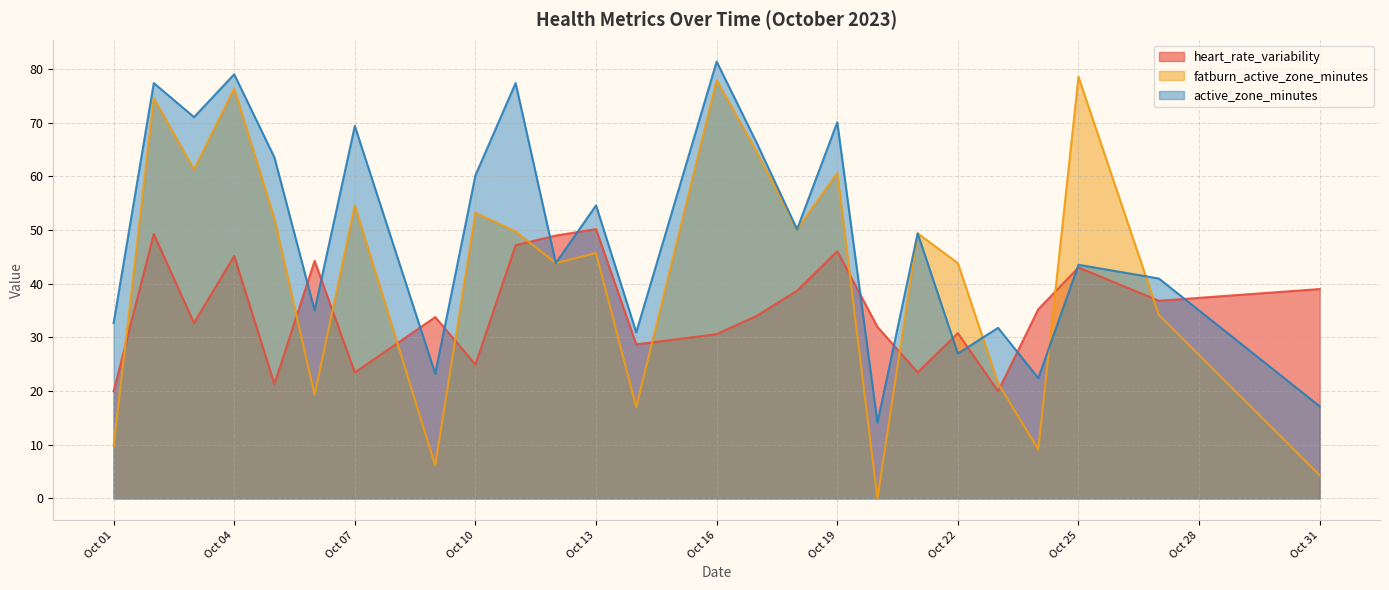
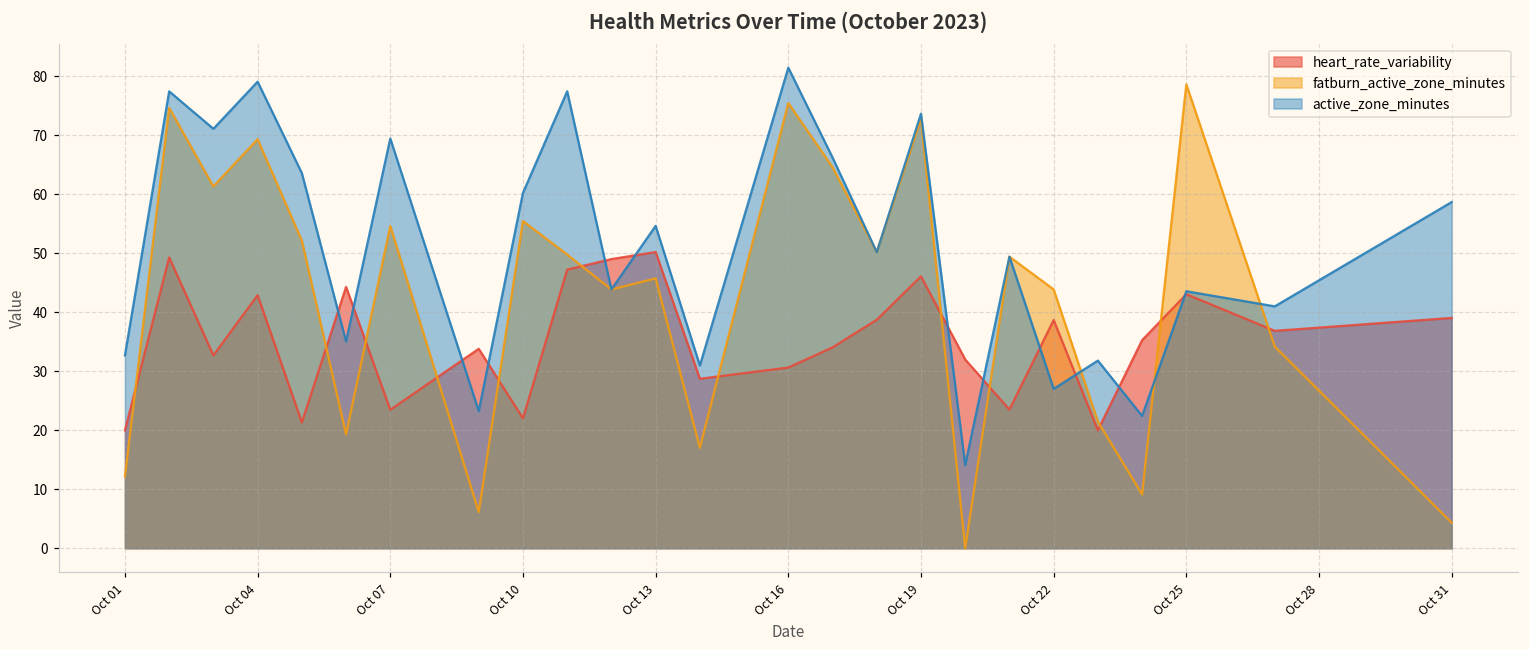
fatburn_active_zone_minutes, Oct 01: 10 -> 12
heart_rate_variability, Oct 04: 45 -> 43
fatburn_active_zone_minutes, Oct 04: 76 -> 69
heart_rate_variability, Oct 10: 25 -> 22
fatburn_active_zone_minutes, Oct 10: 53 -> 55
fatburn_active_zone_minutes, Oct 16: 78 -> 75
fatburn_active_zone_minutes, Oct 19: 61 -> 73
active_zone_minutes, Oct 19: 70 -> 74
heart_rate_variability, Oct 22: 31 -> 39
active_zone_minutes, Oct 31: 17 -> 59
